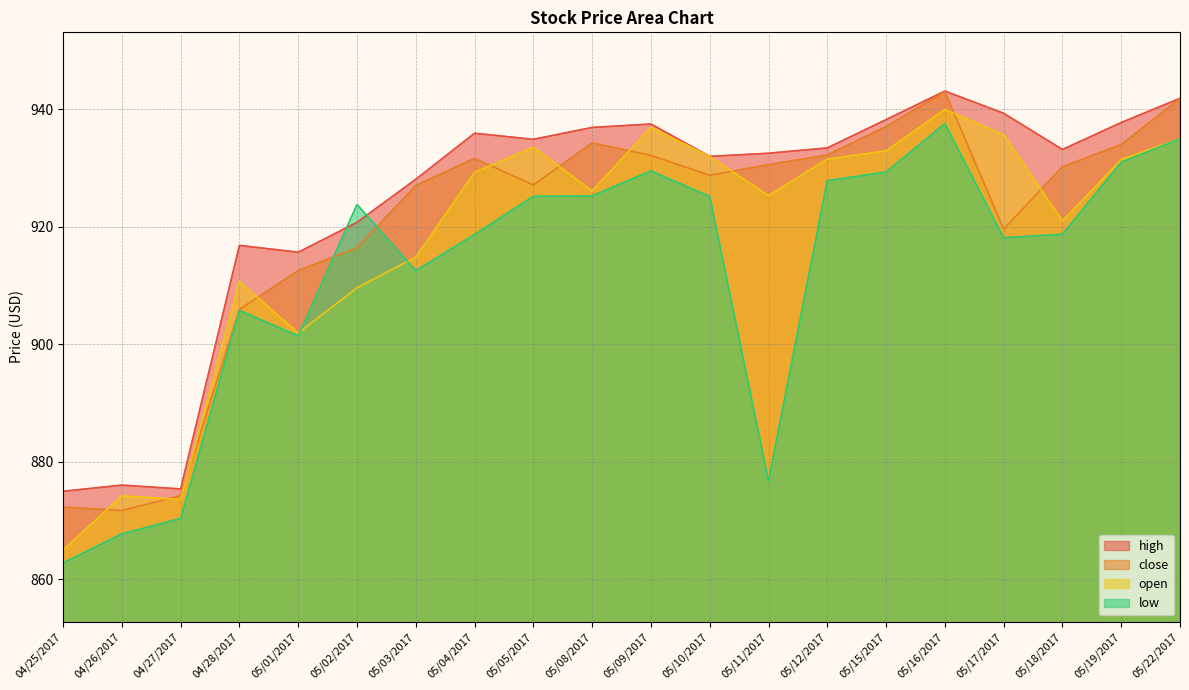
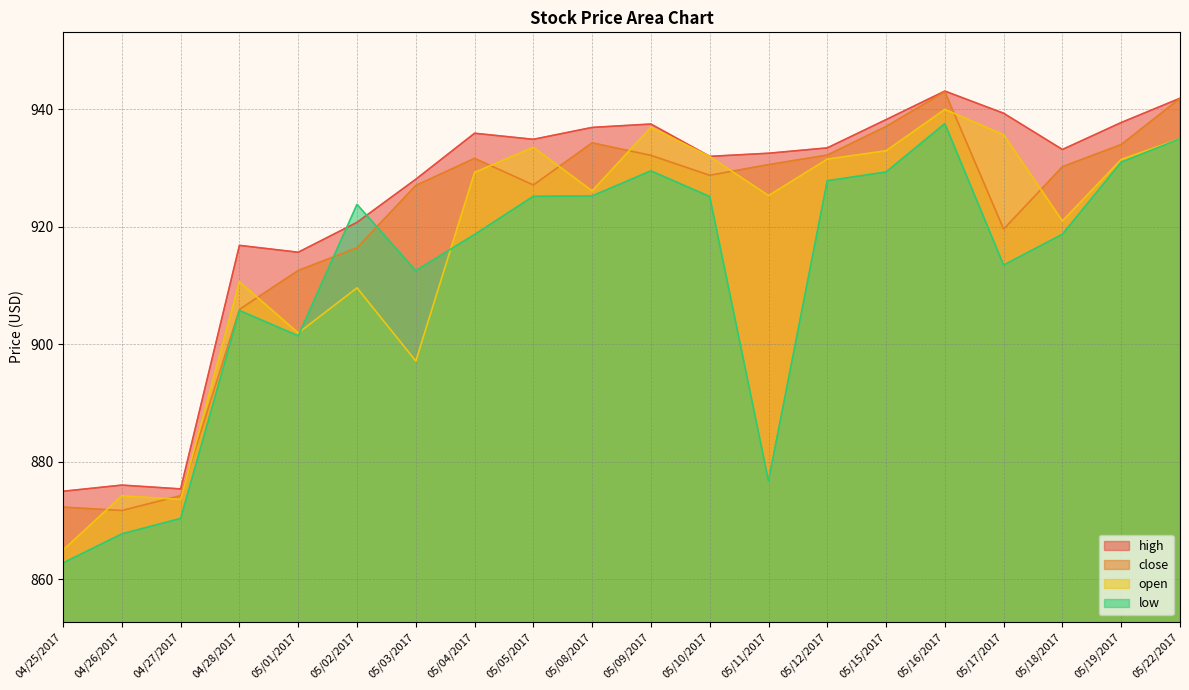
open, 05/03/2017: 915 -> 897
low, 05/17/2017: 918 -> 913
